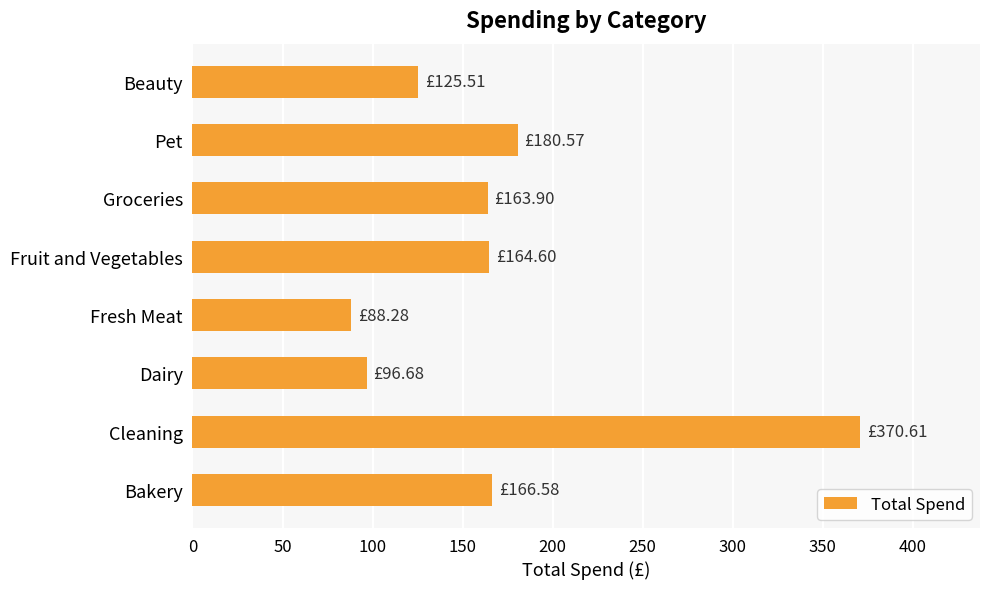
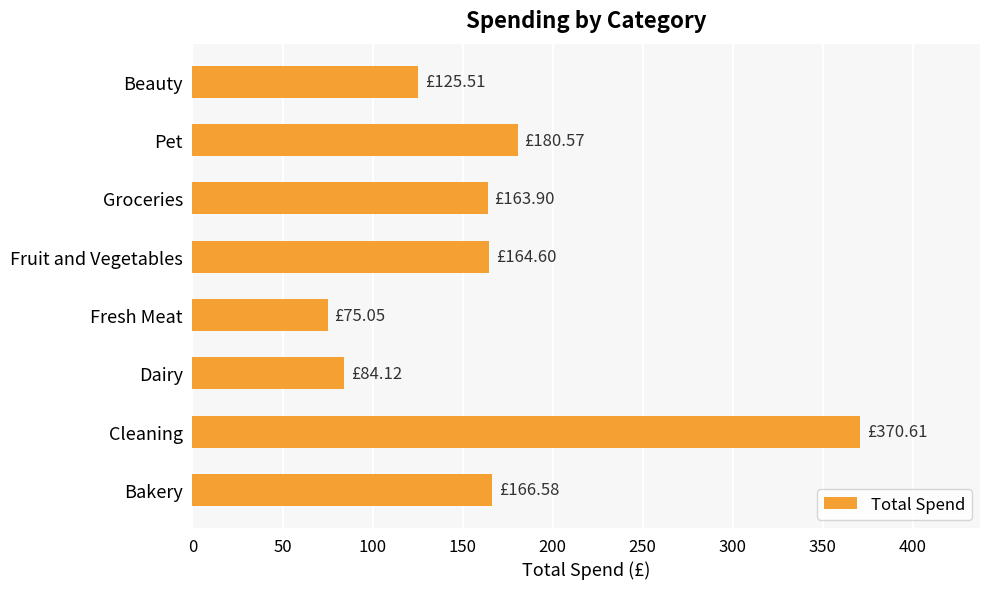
Fresh Meat: £88.28 -> £75.05
Dairy: £96.68 -> £84.12
